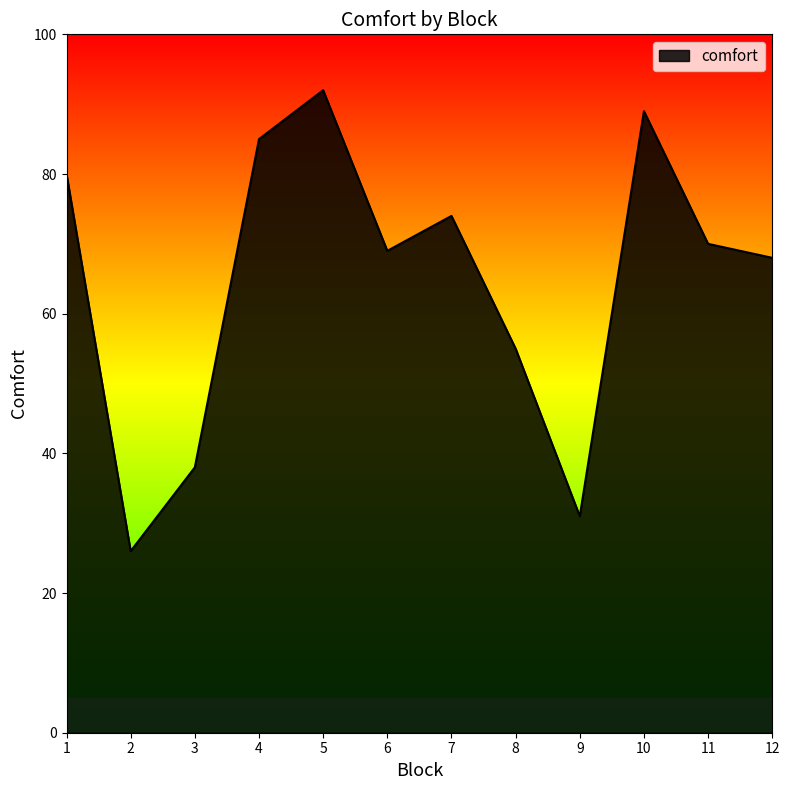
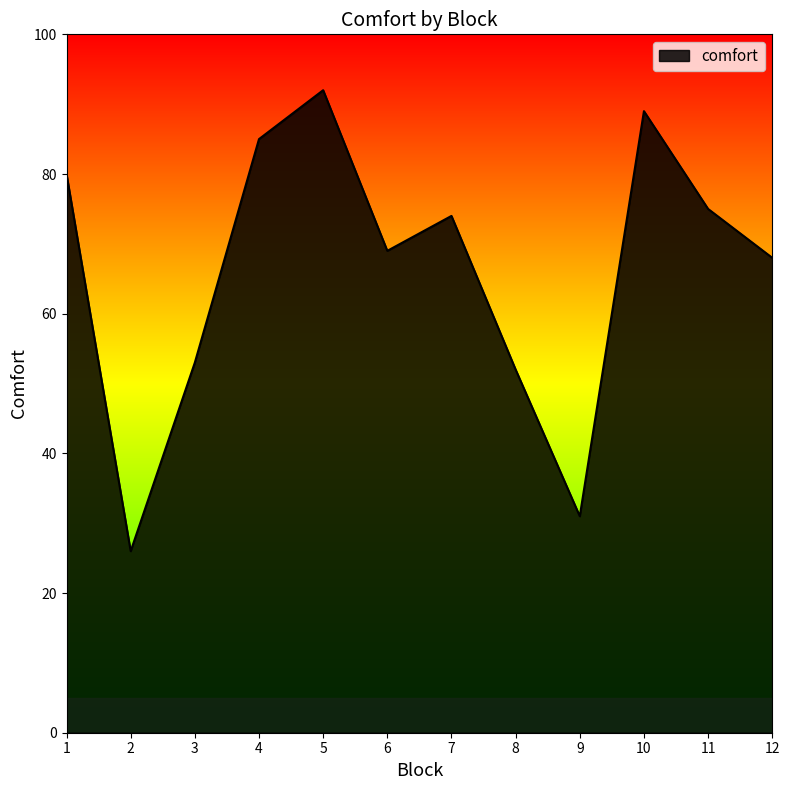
3: 38 -> 53
8: 55 -> 52
11: 70 -> 75
